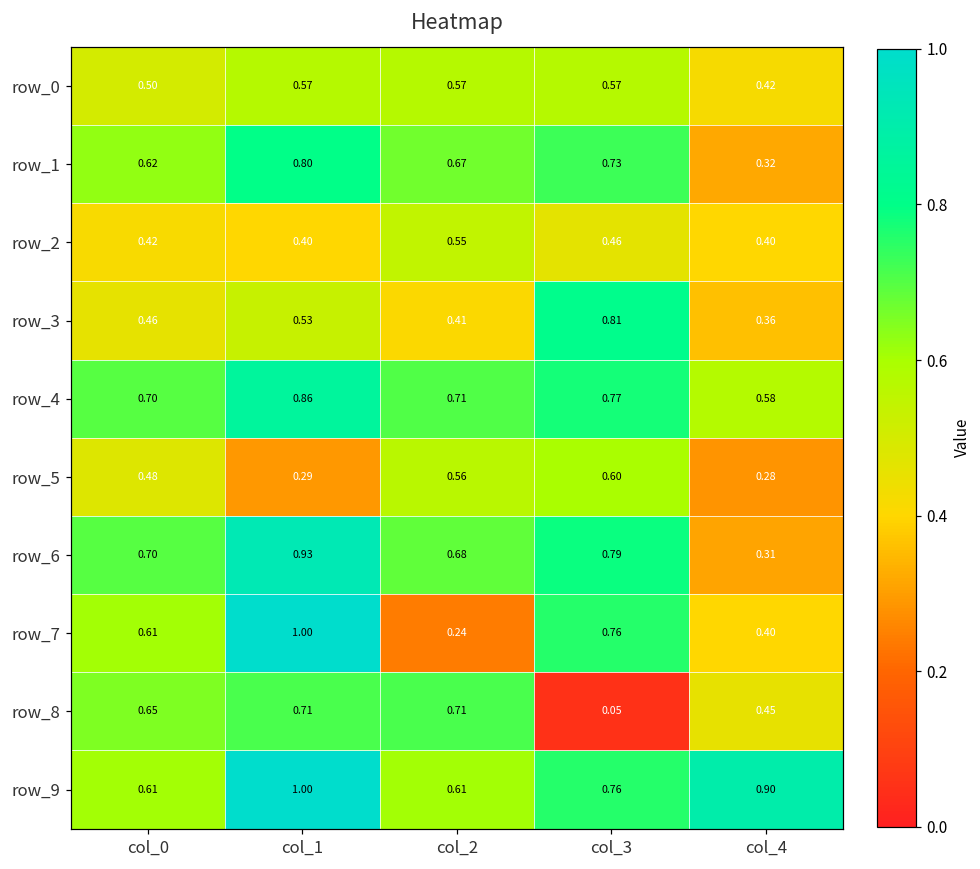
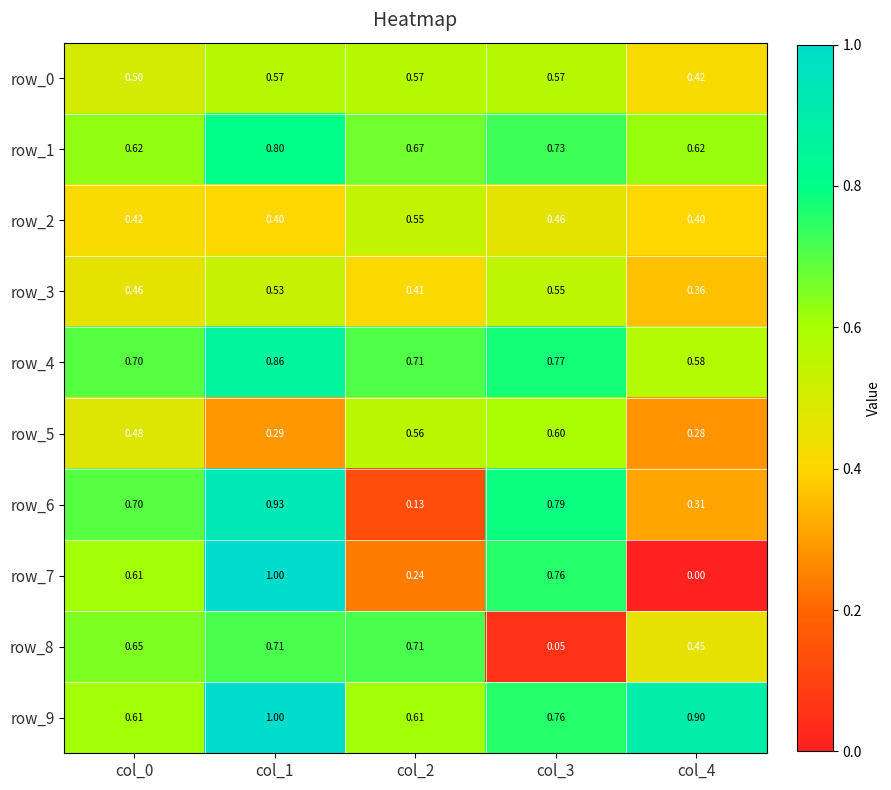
row_1, col_4: 0.32 -> 0.62
row_3, col_3: 0.81 -> 0.55
row_6, col_2: 0.68 -> 0.13
row_7, col_4: 0.40 -> 0.00
